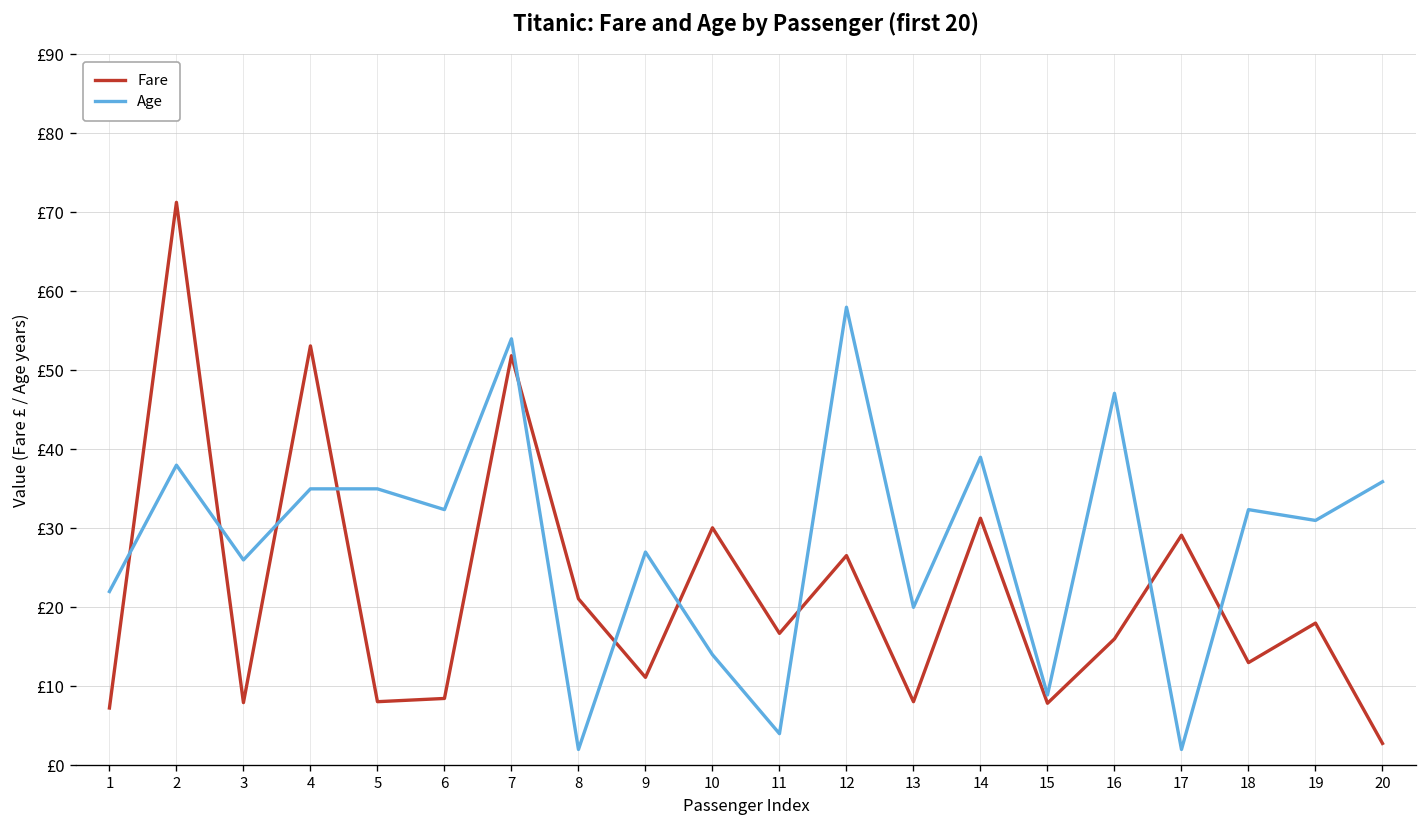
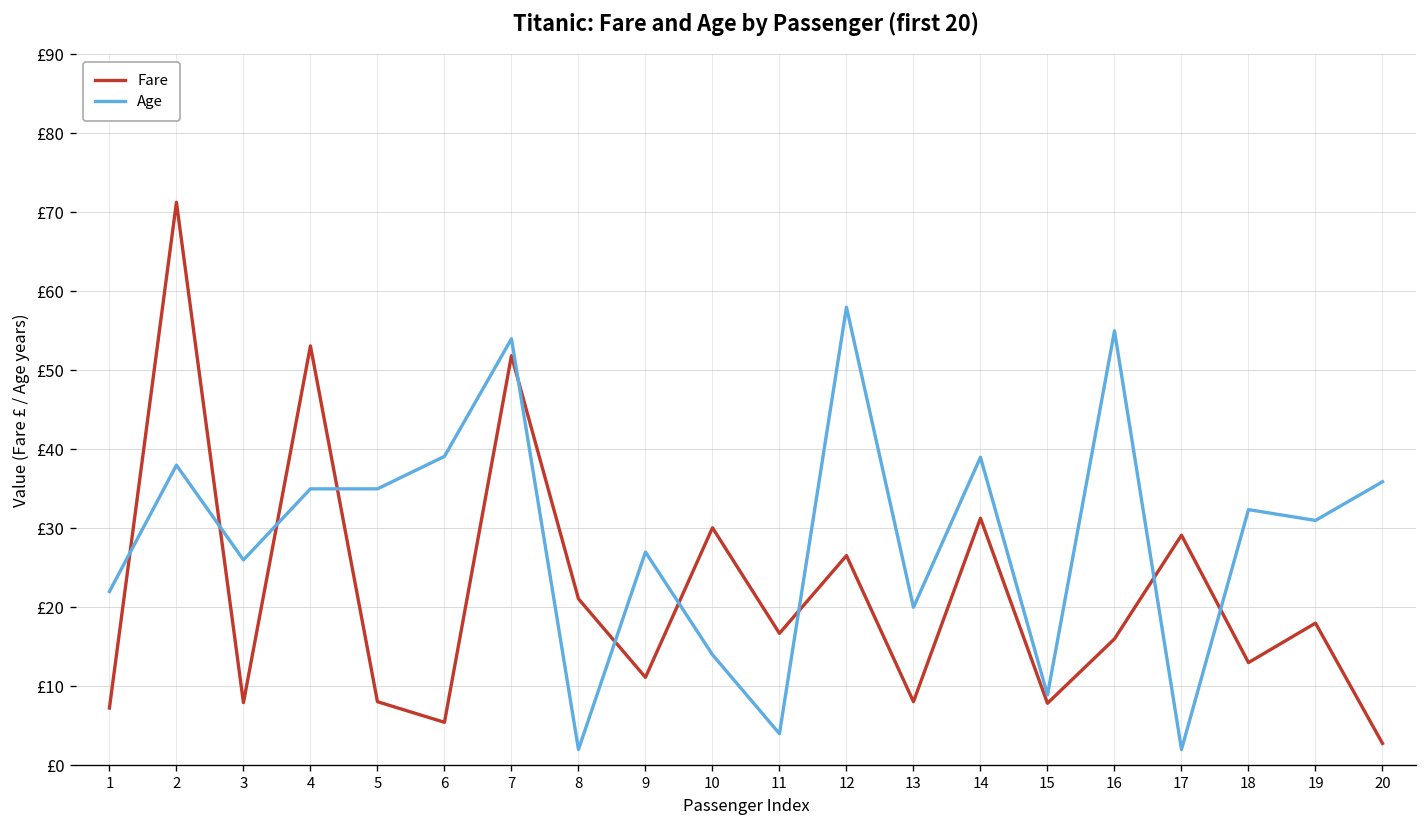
Fare, 6: £8 -> £5
Age, 6: £32 -> £39
Age, 16: £47 -> £55
